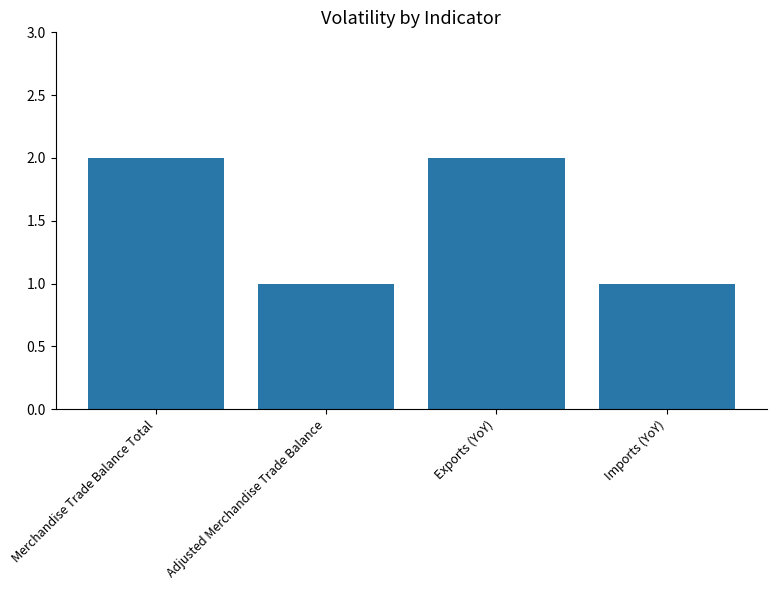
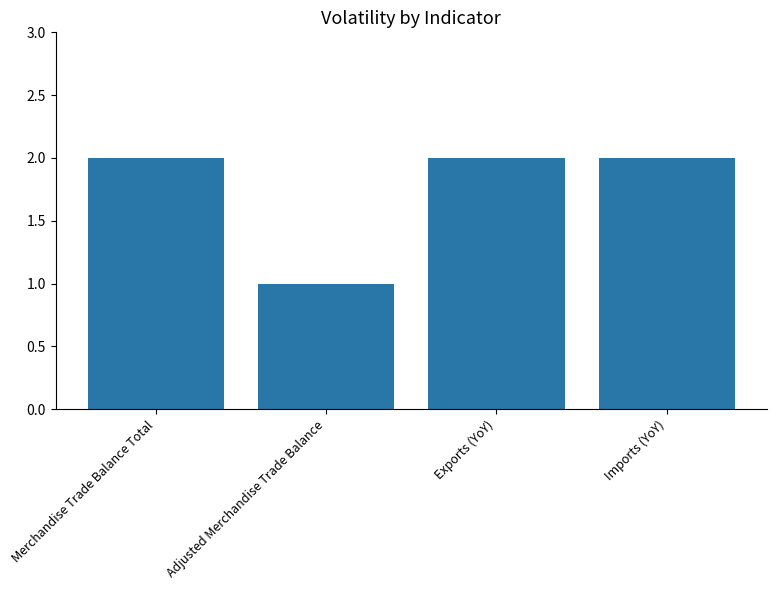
Imports (YoY): 1 -> 2
